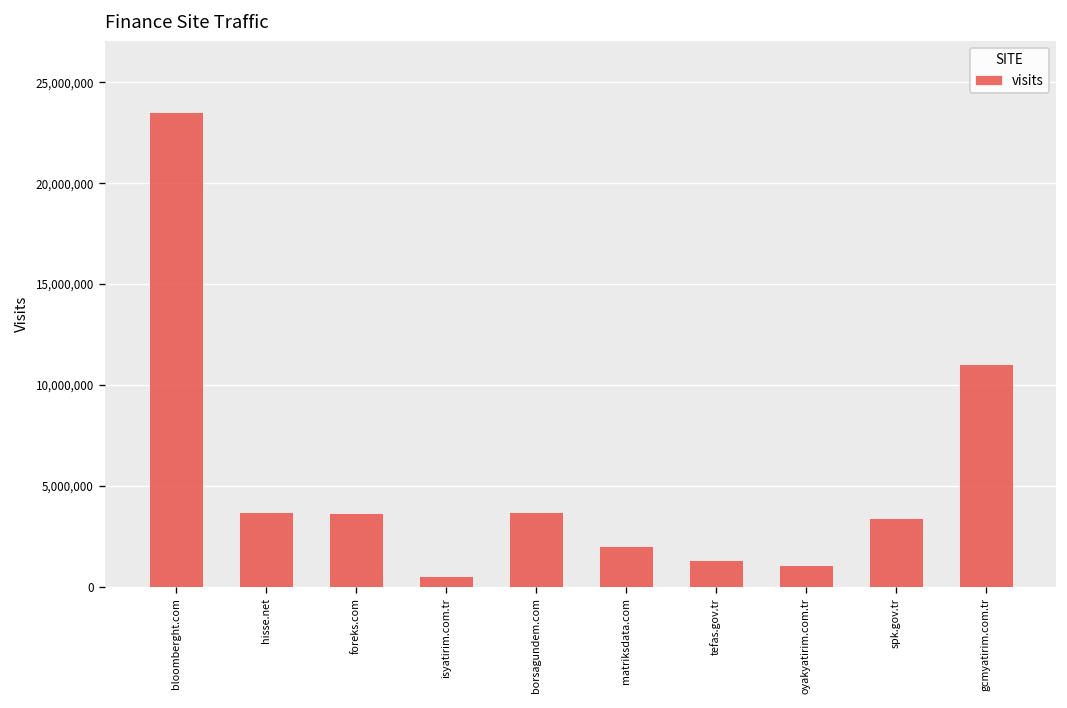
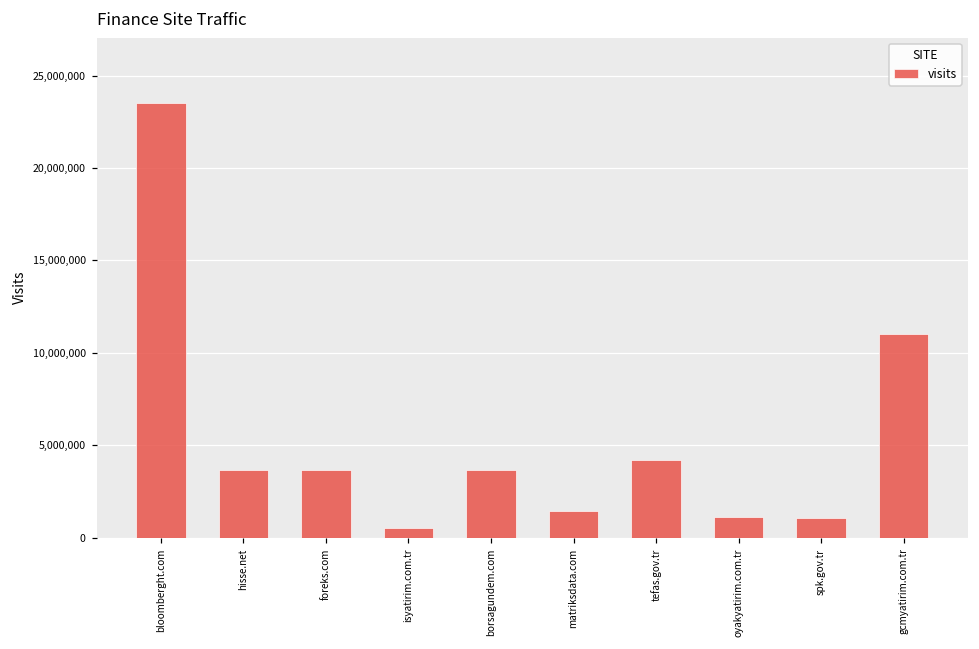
matriksdata.com: 2,000,000 -> 1,400,000
tefas.gov.tr: 1,300,000 -> 4,200,000
spk.gov.tr: 3,400,000 -> 1,100,000
